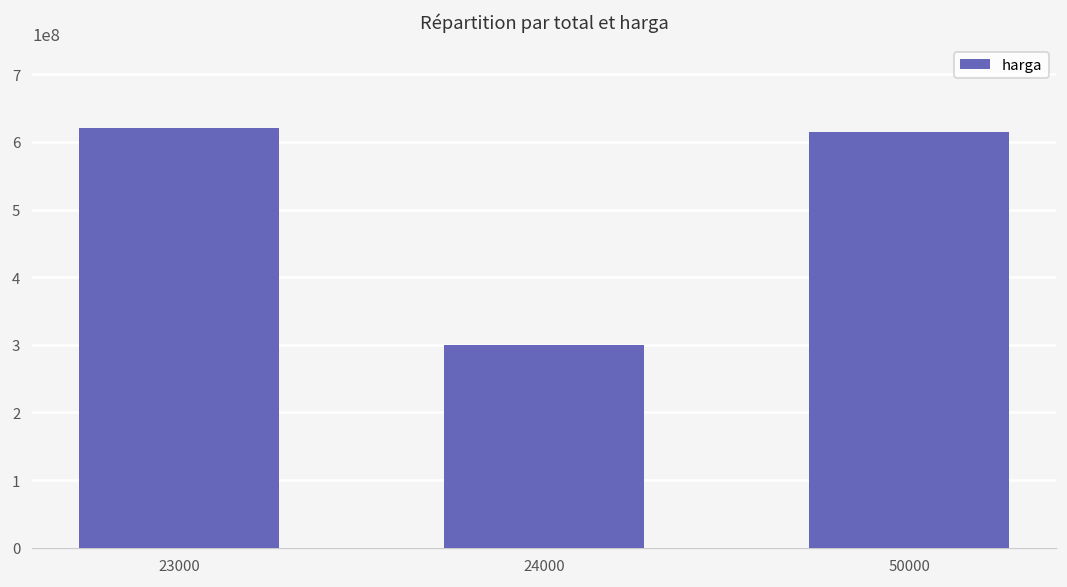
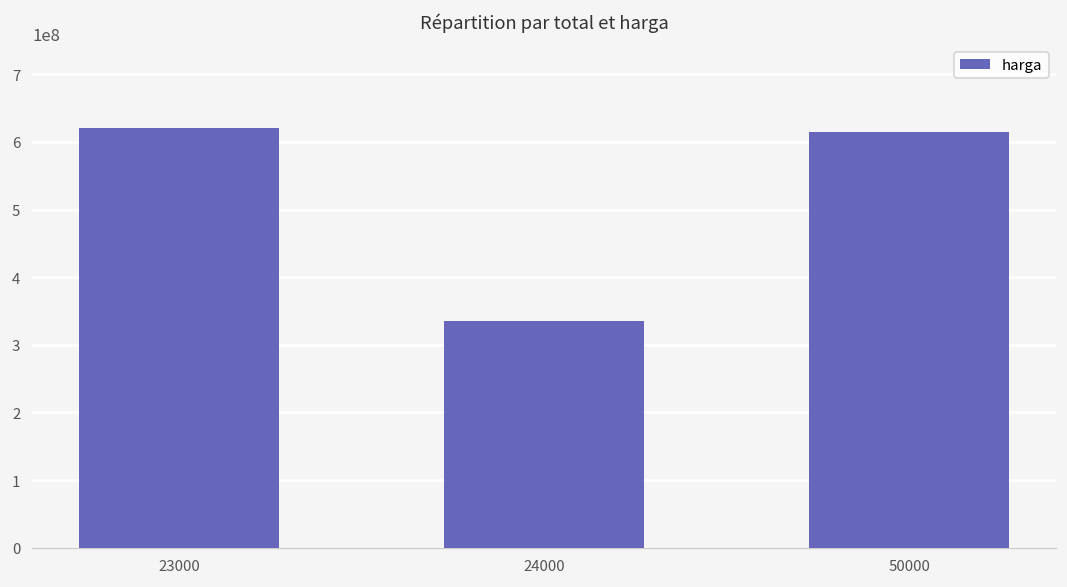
24000: 300000000 -> 330000000
